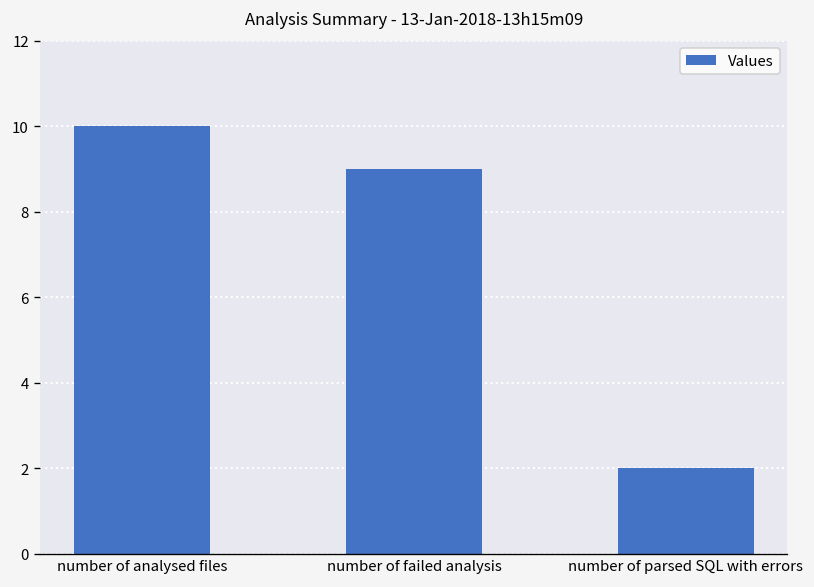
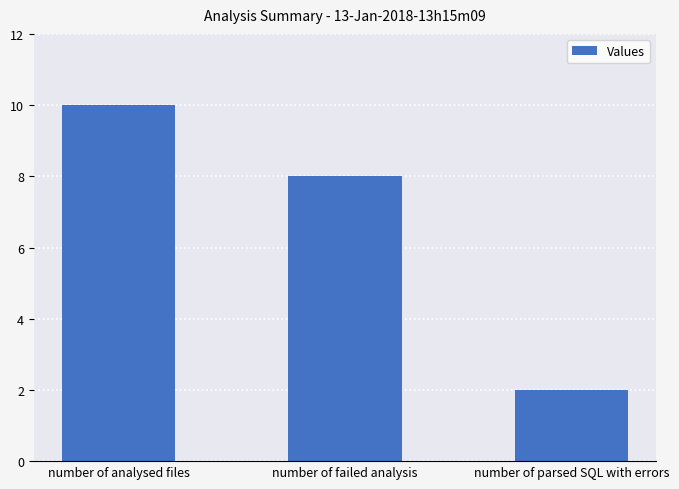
number of failed analysis: 9 -> 8
